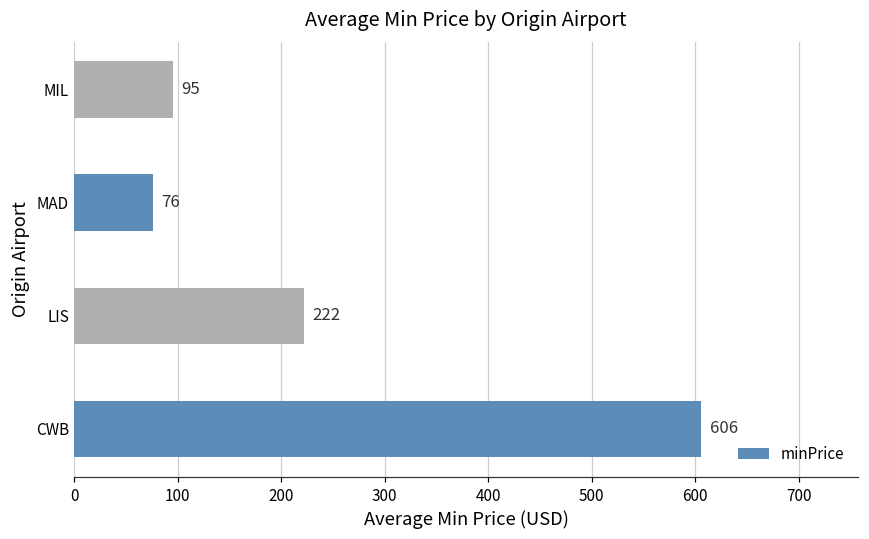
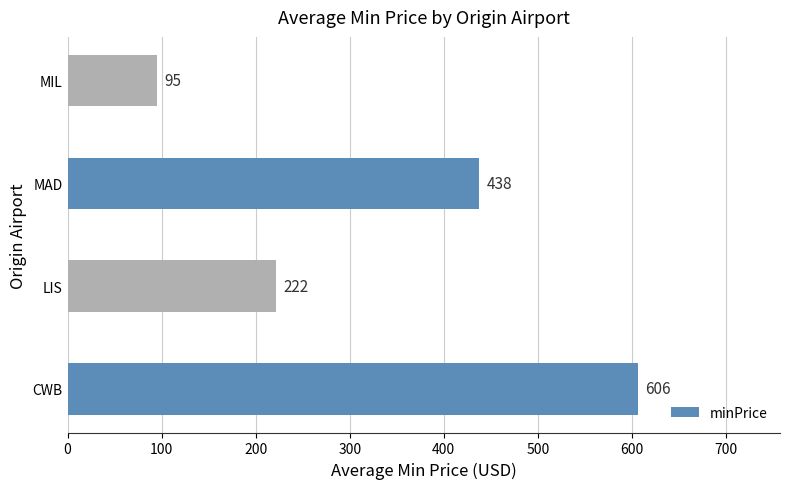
MAD: 76 -> 438
